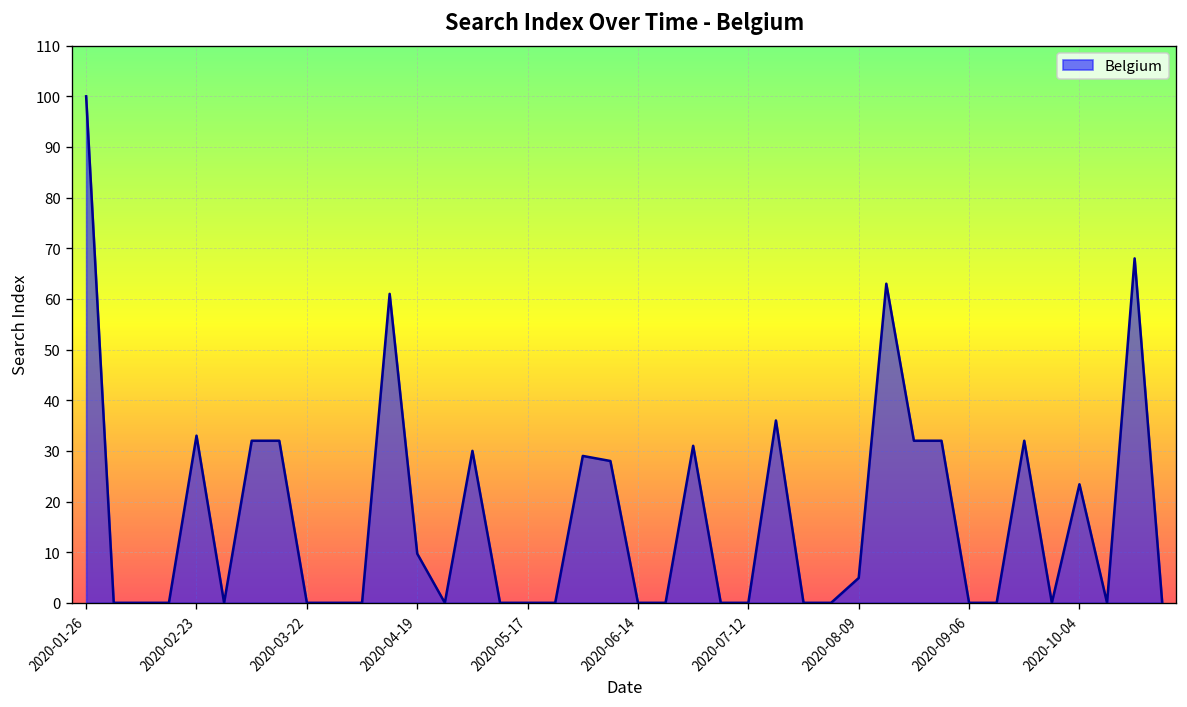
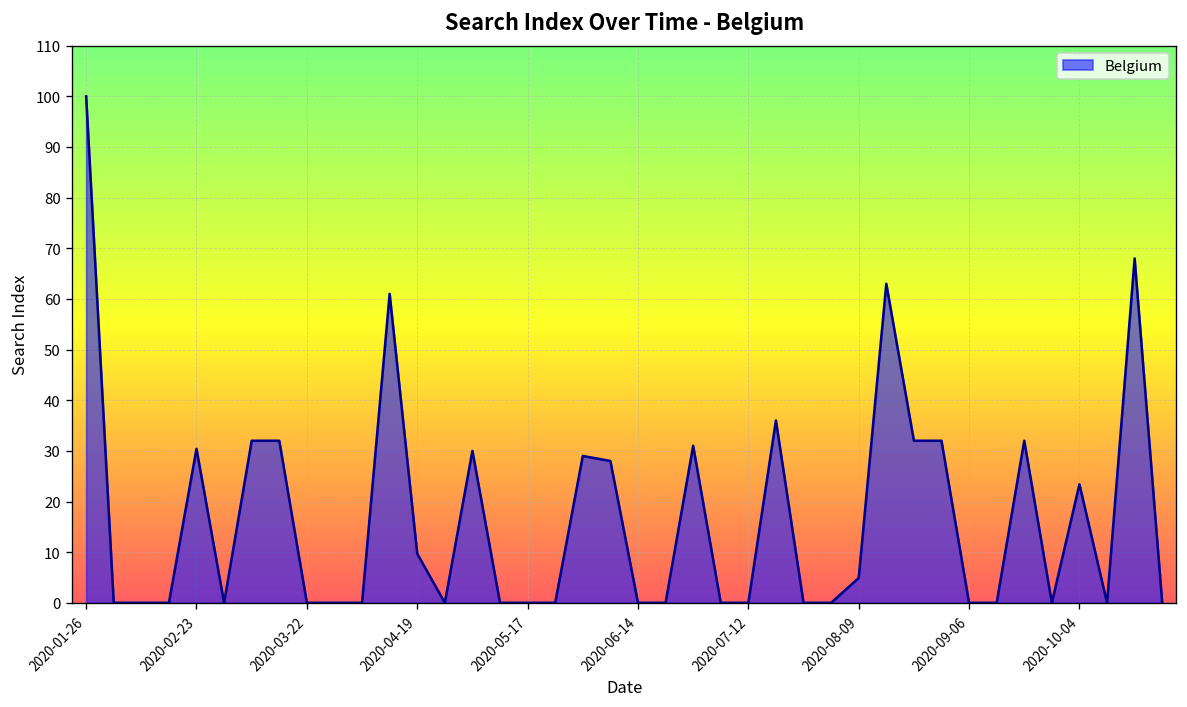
2020-02-23: 33 -> 30
